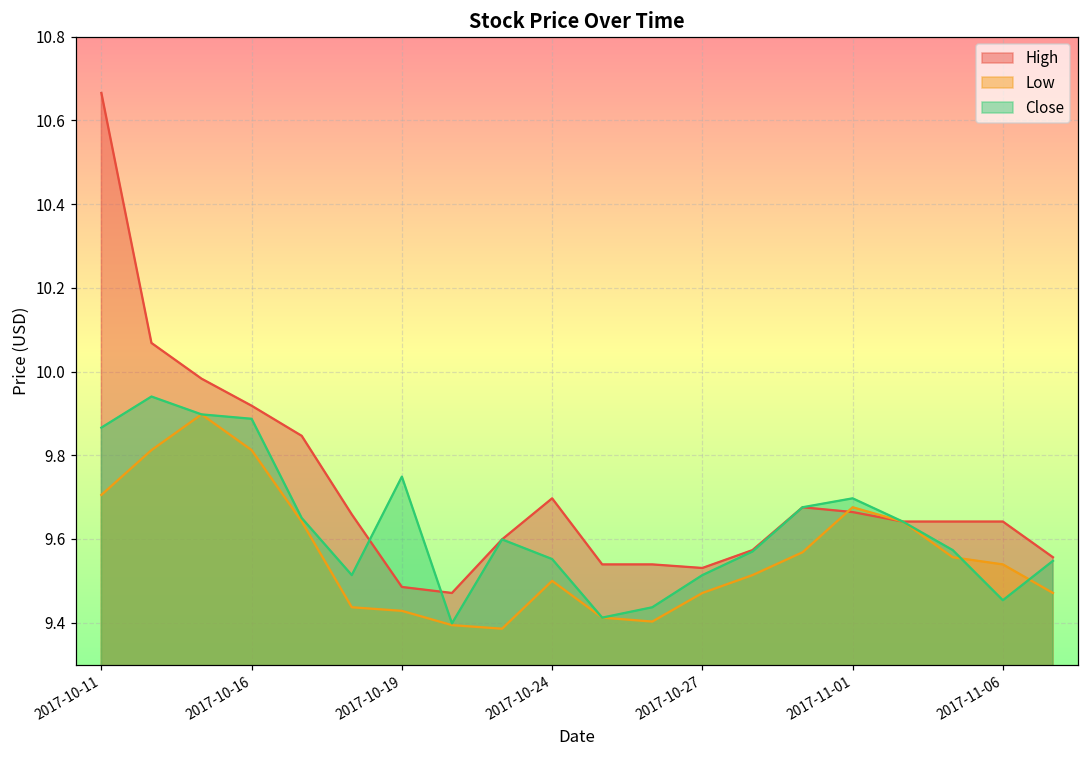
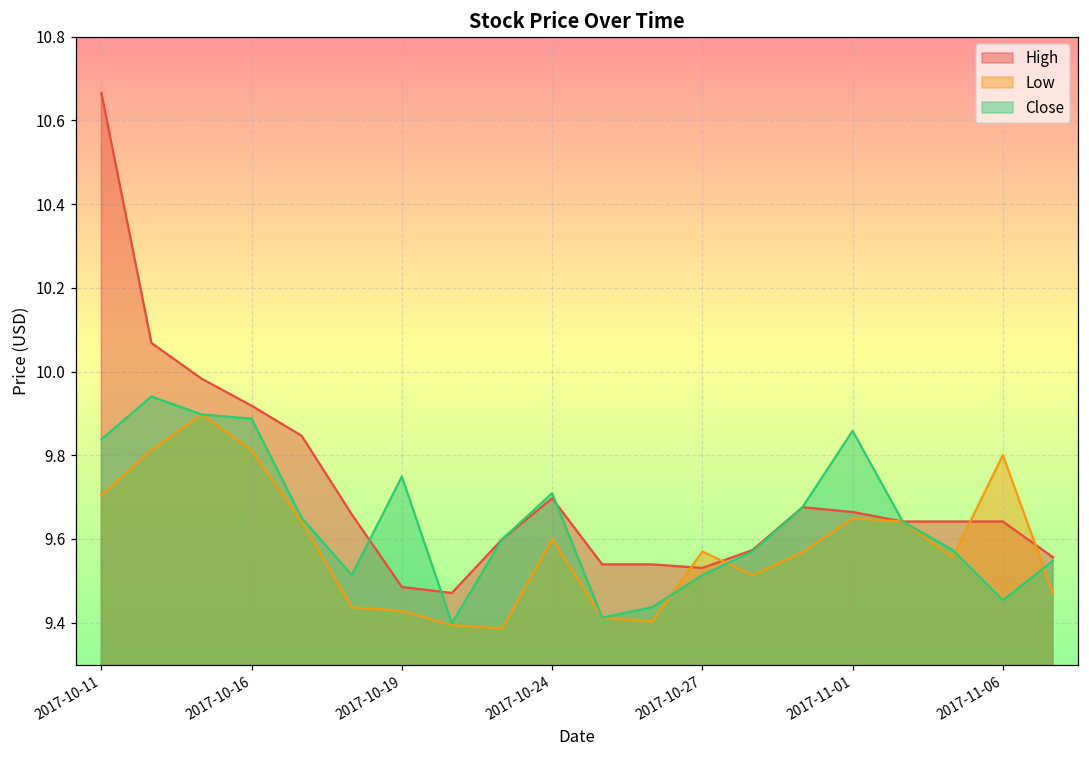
Close, 2017-10-11: 9.87 -> 9.84
Low, 2017-10-24: 9.5 -> 9.6
Close, 2017-10-24: 9.55 -> 9.71
Low, 2017-10-27: 9.47 -> 9.57
Low, 2017-11-01: 9.68 -> 9.65
Close, 2017-11-01: 9.70 -> 9.86
Low, 2017-11-06: 9.54 -> 9.80
